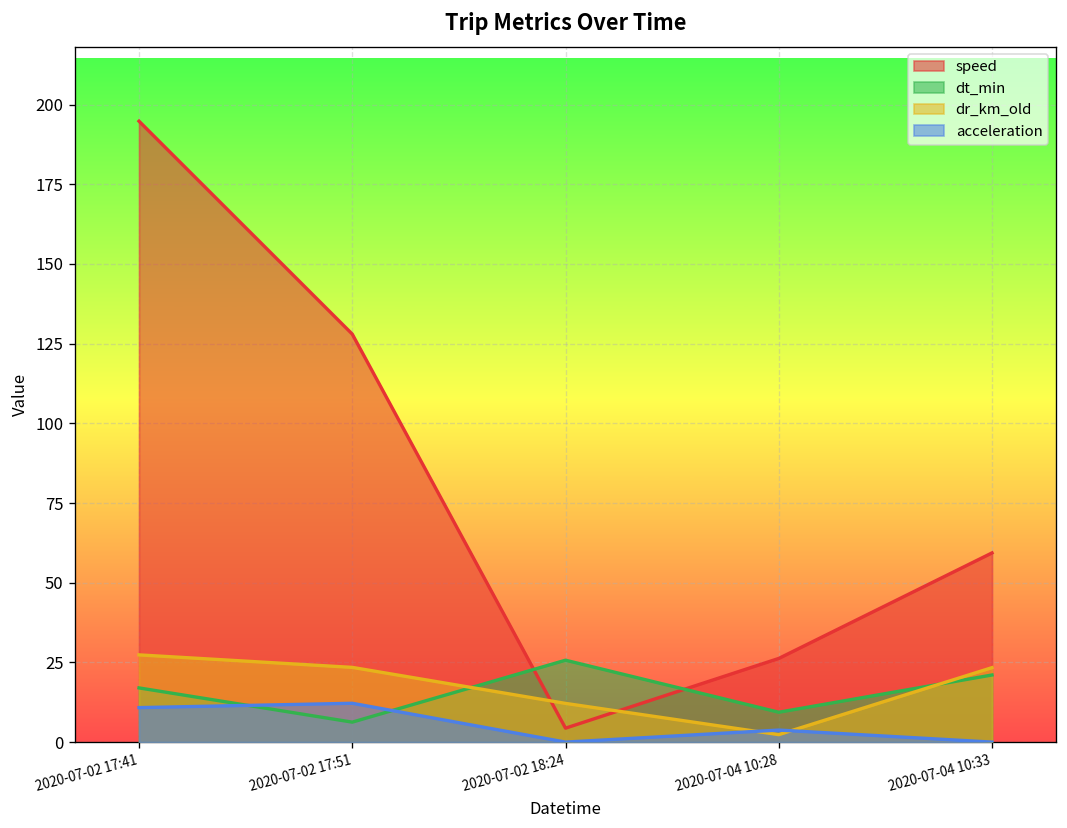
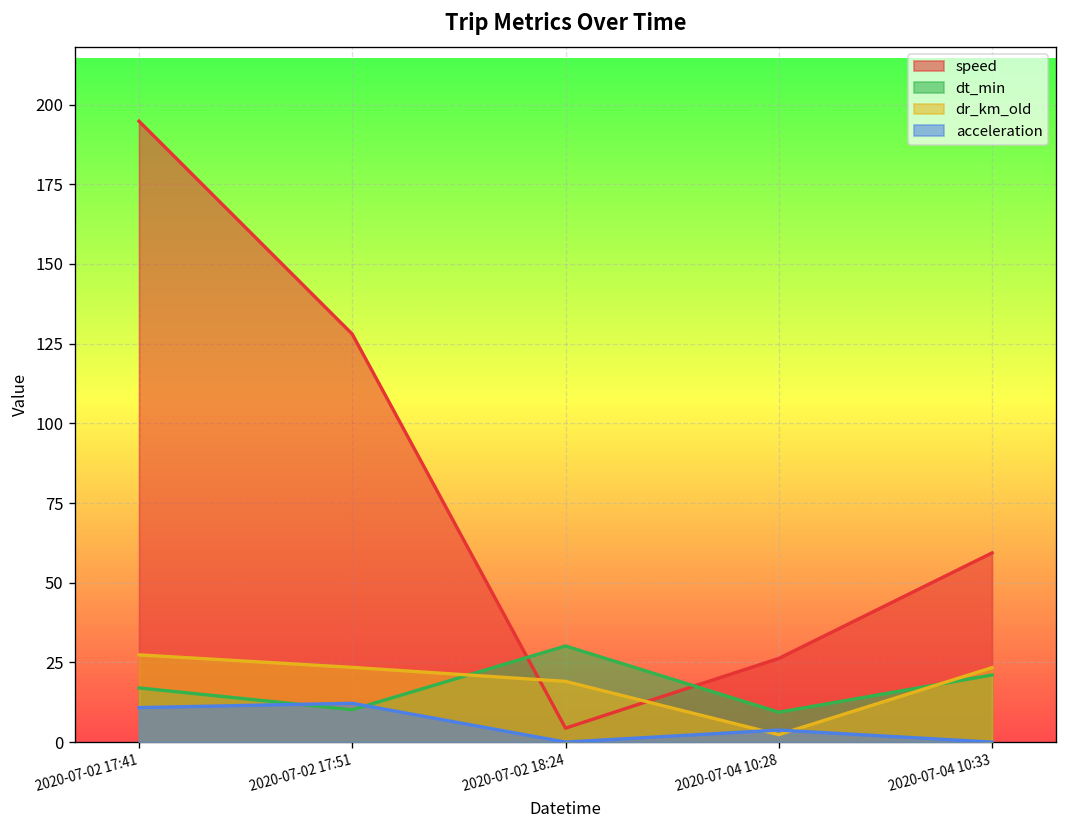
dt_min, 2020-07-02 17:51: 6 -> 10
dt_min, 2020-07-02 18:24: 26 -> 30
dr_km_old, 2020-07-02 18:24: 12 -> 19
